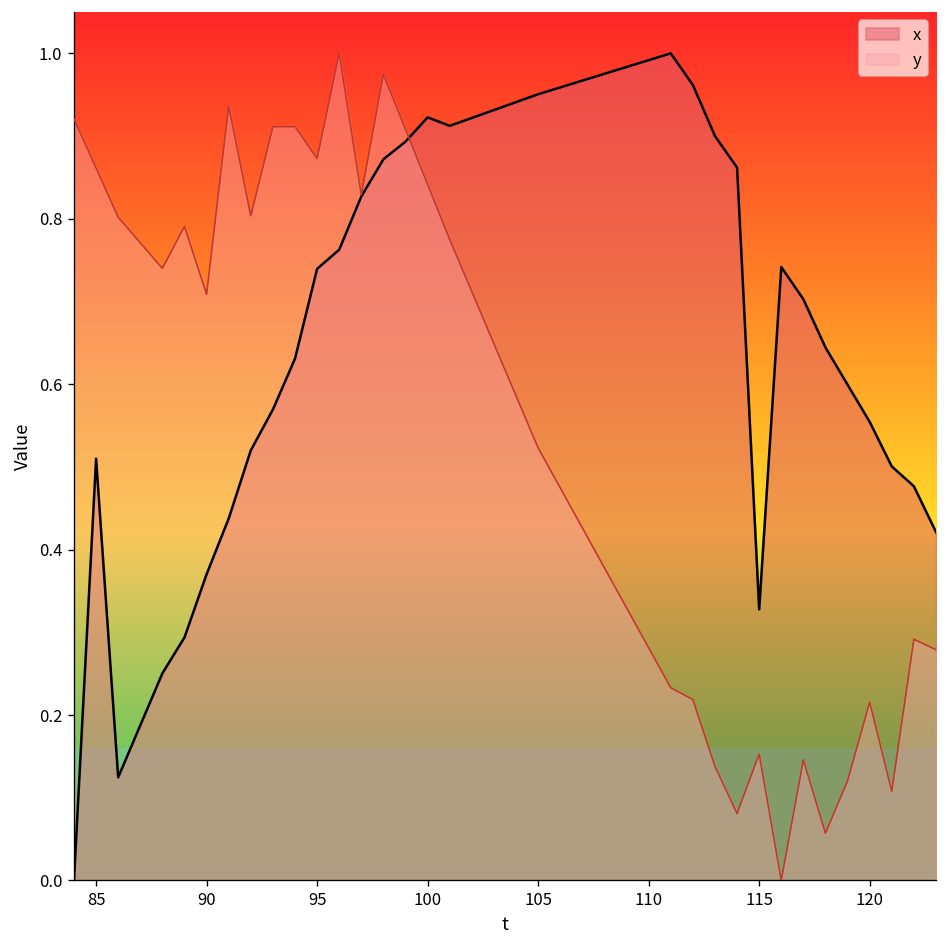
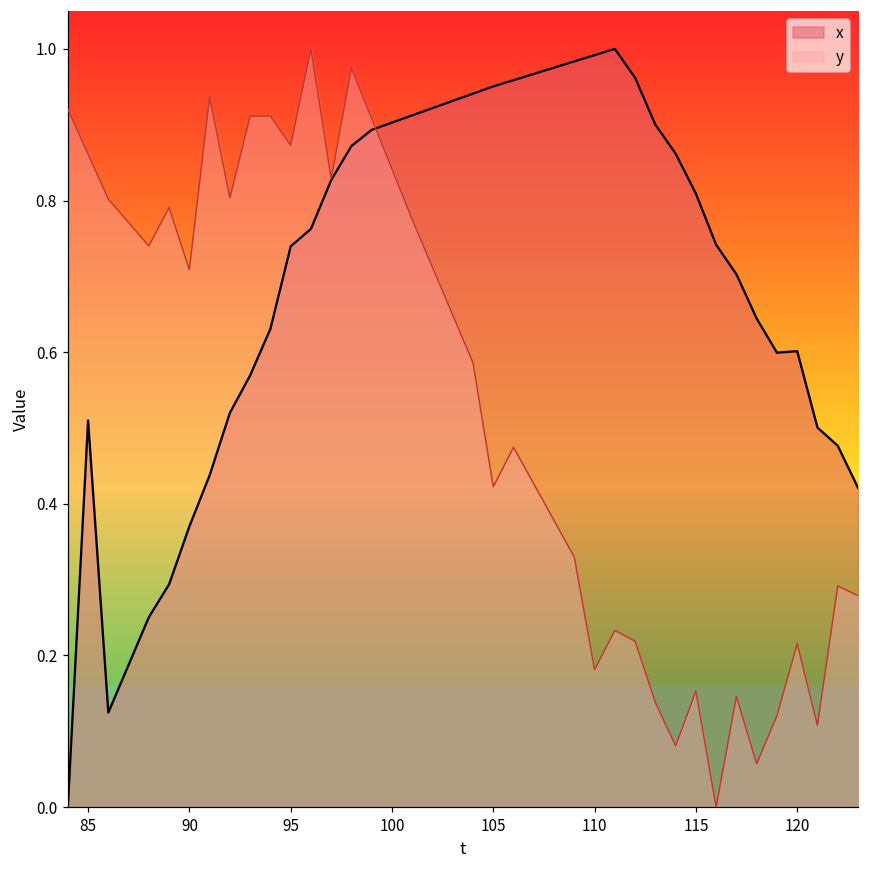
x, 100: 0.92 -> 0.90
y, 105: 0.52 -> 0.42
y, 110: 0.28 -> 0.18
x, 115: 0.33 -> 0.81
x, 120: 0.55 -> 0.60
